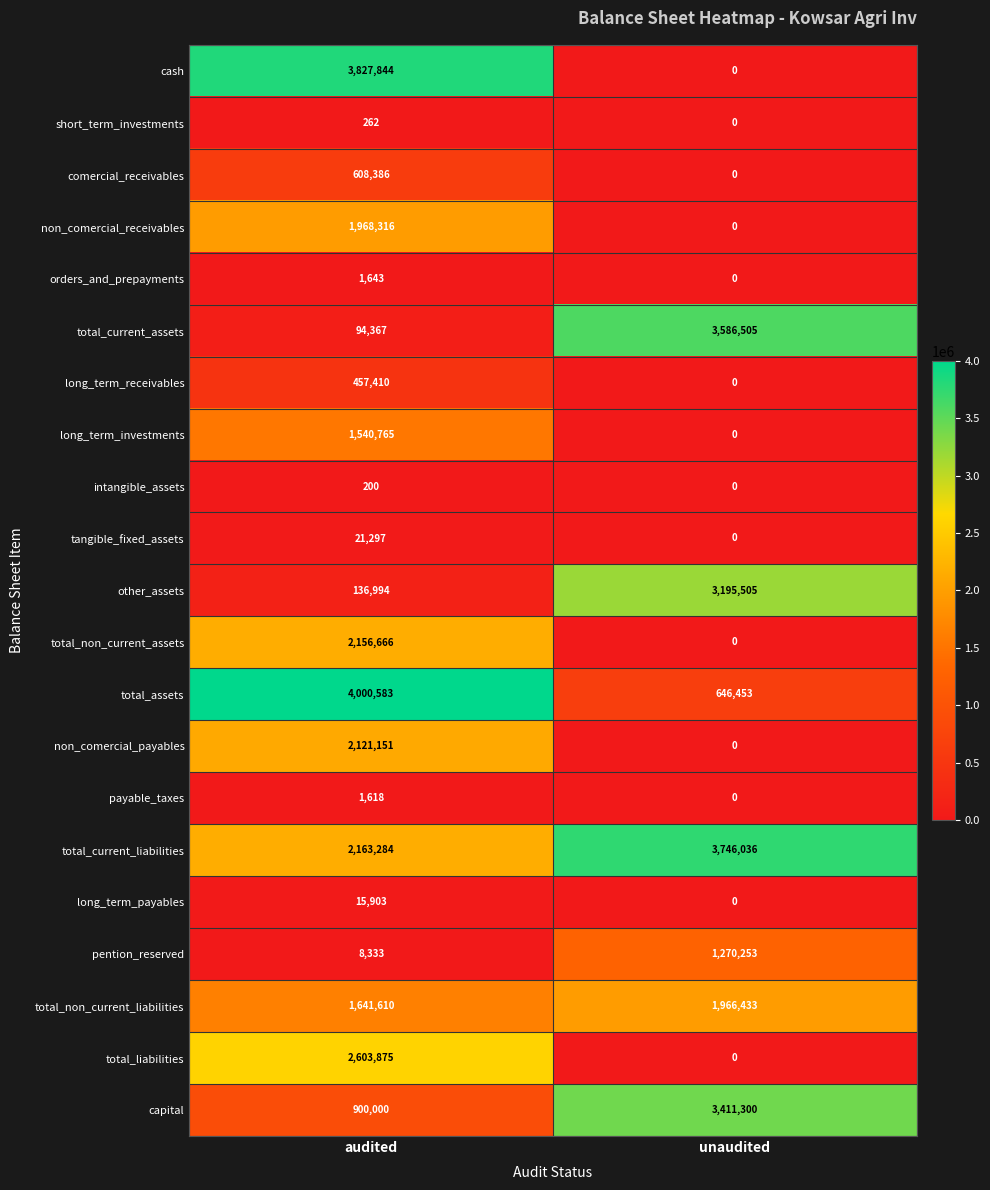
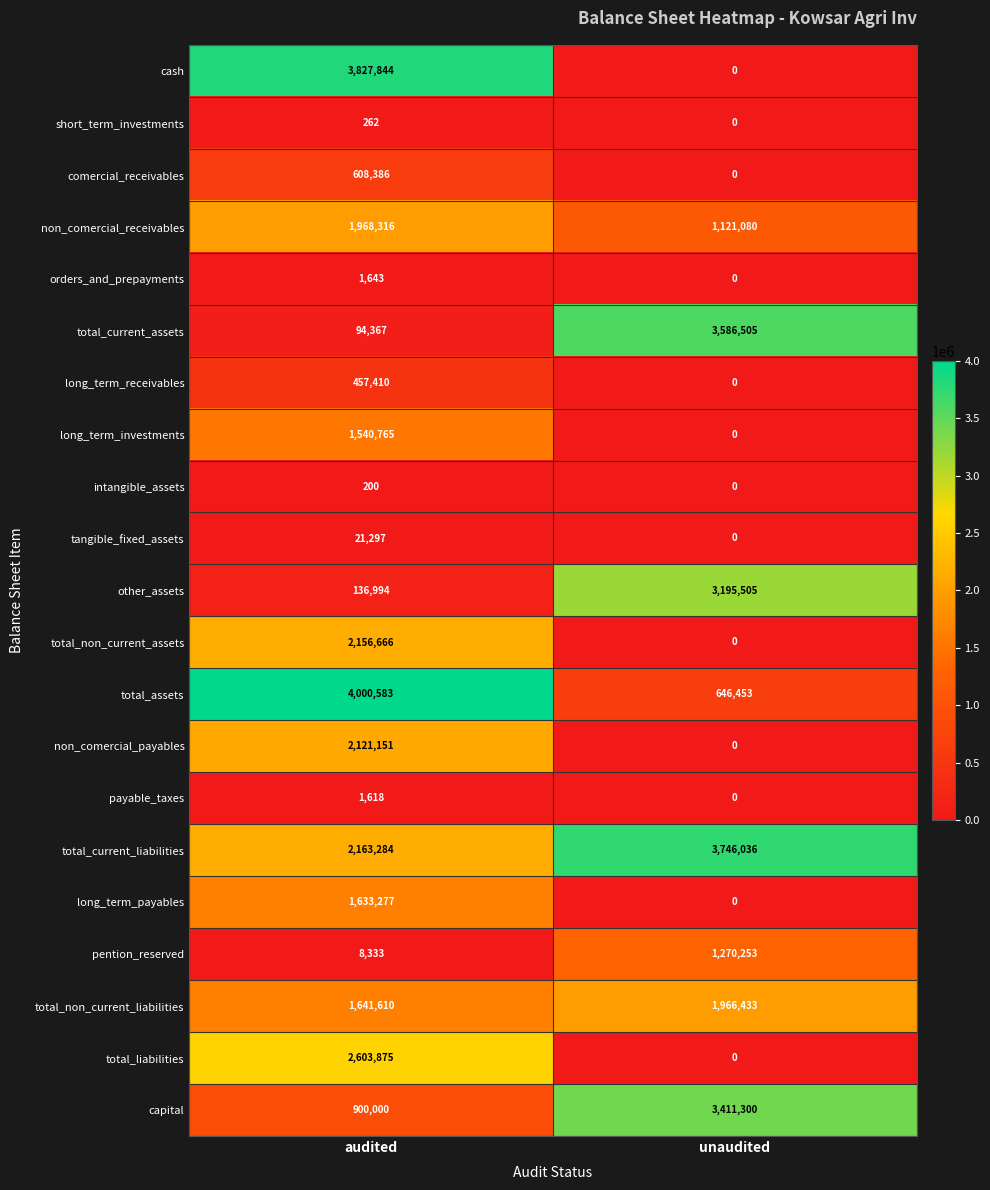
non_comercial_receivables, unaudited: 0 -> 1,121,080
long_term_payables, audited: 15,903 -> 1,633,277
